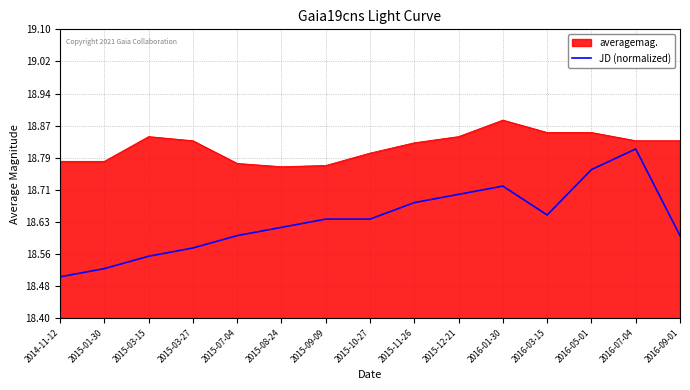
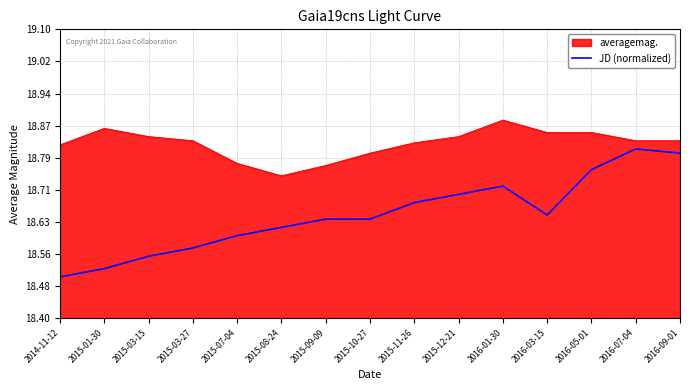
averagemag., 2014-11-12: 18.78 -> 18.82
averagemag., 2015-01-30: 18.78 -> 18.86
averagemag., 2015-08-24: 18.77 -> 18.75
JD (normalized), 2016-09-01: 18.6 -> 18.8
